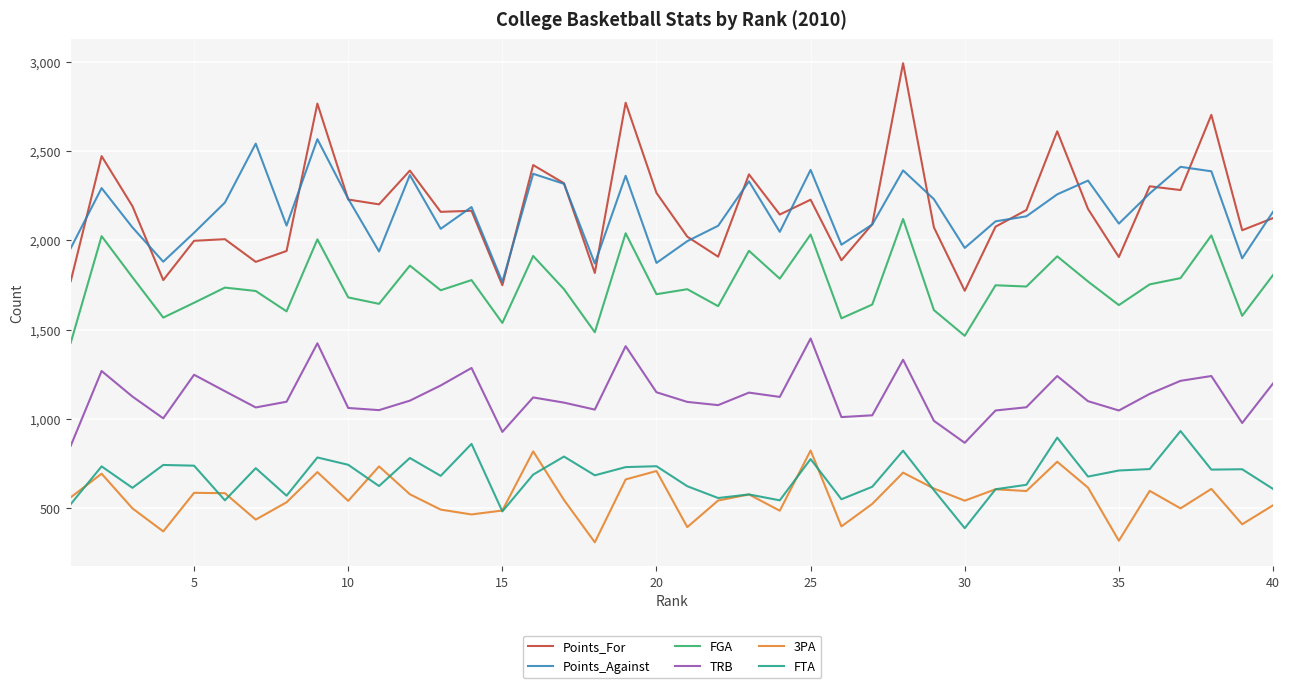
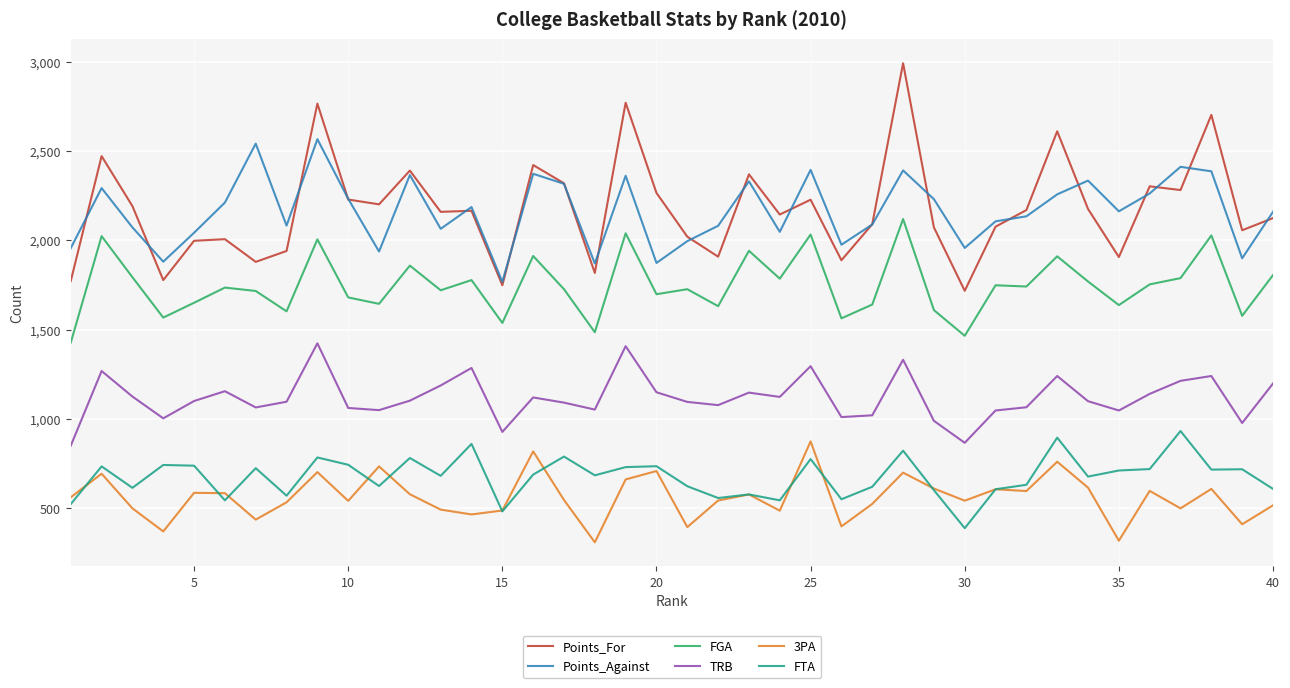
TRB, 5: 1,250 -> 1,100
TRB, 25: 1,450 -> 1,300
3PA, 25: 820 -> 880
Points_Against, 35: 2,090 -> 2,160
